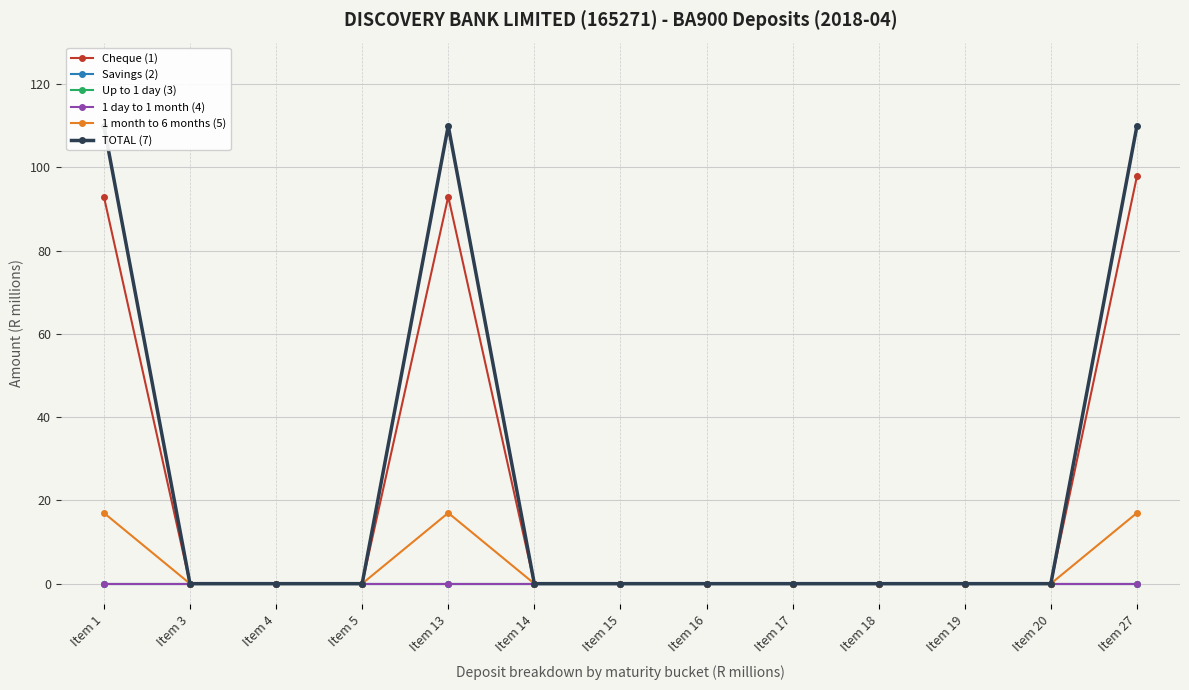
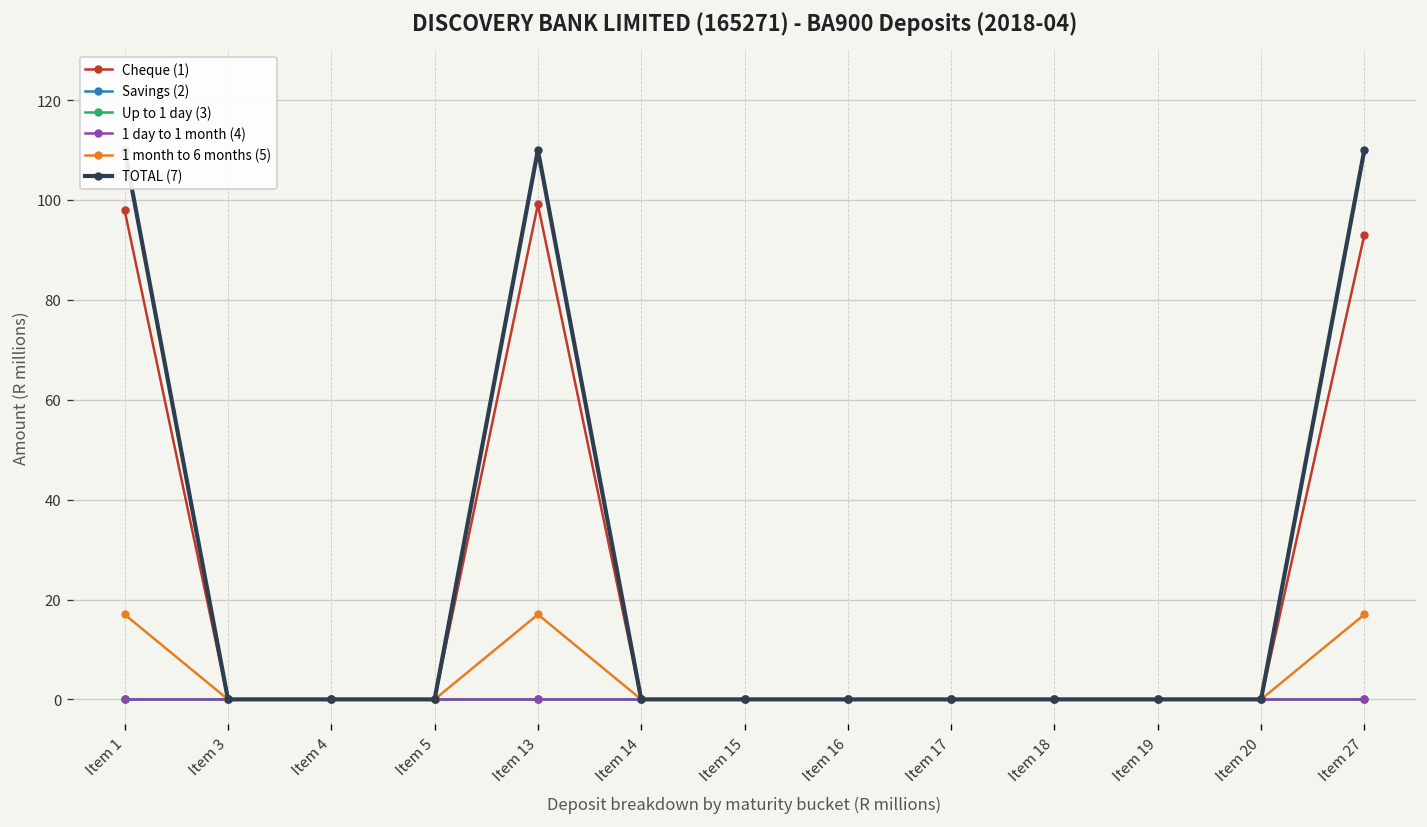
Cheque (1), Item 1: 93 -> 98
Cheque (1), Item 13: 93 -> 99
Cheque (1), Item 27: 98 -> 93
